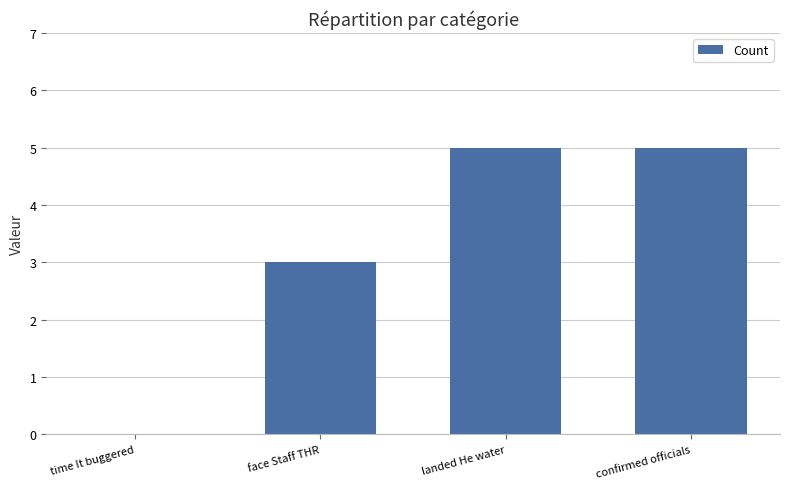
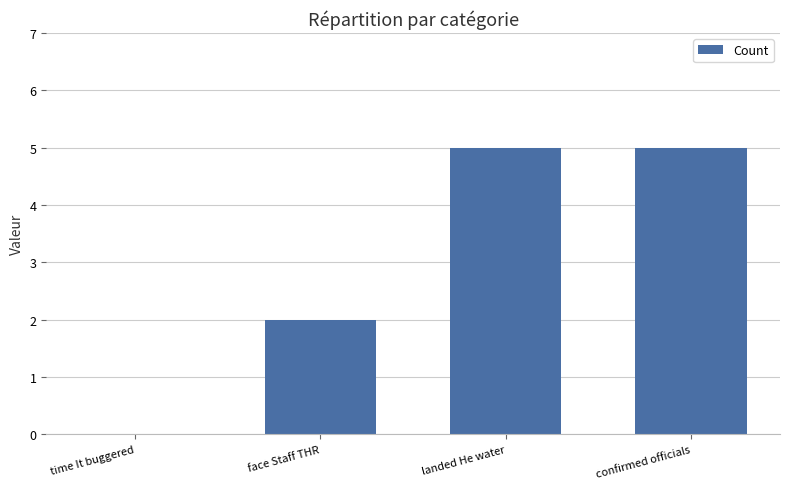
face Staff THR: 3 -> 2
